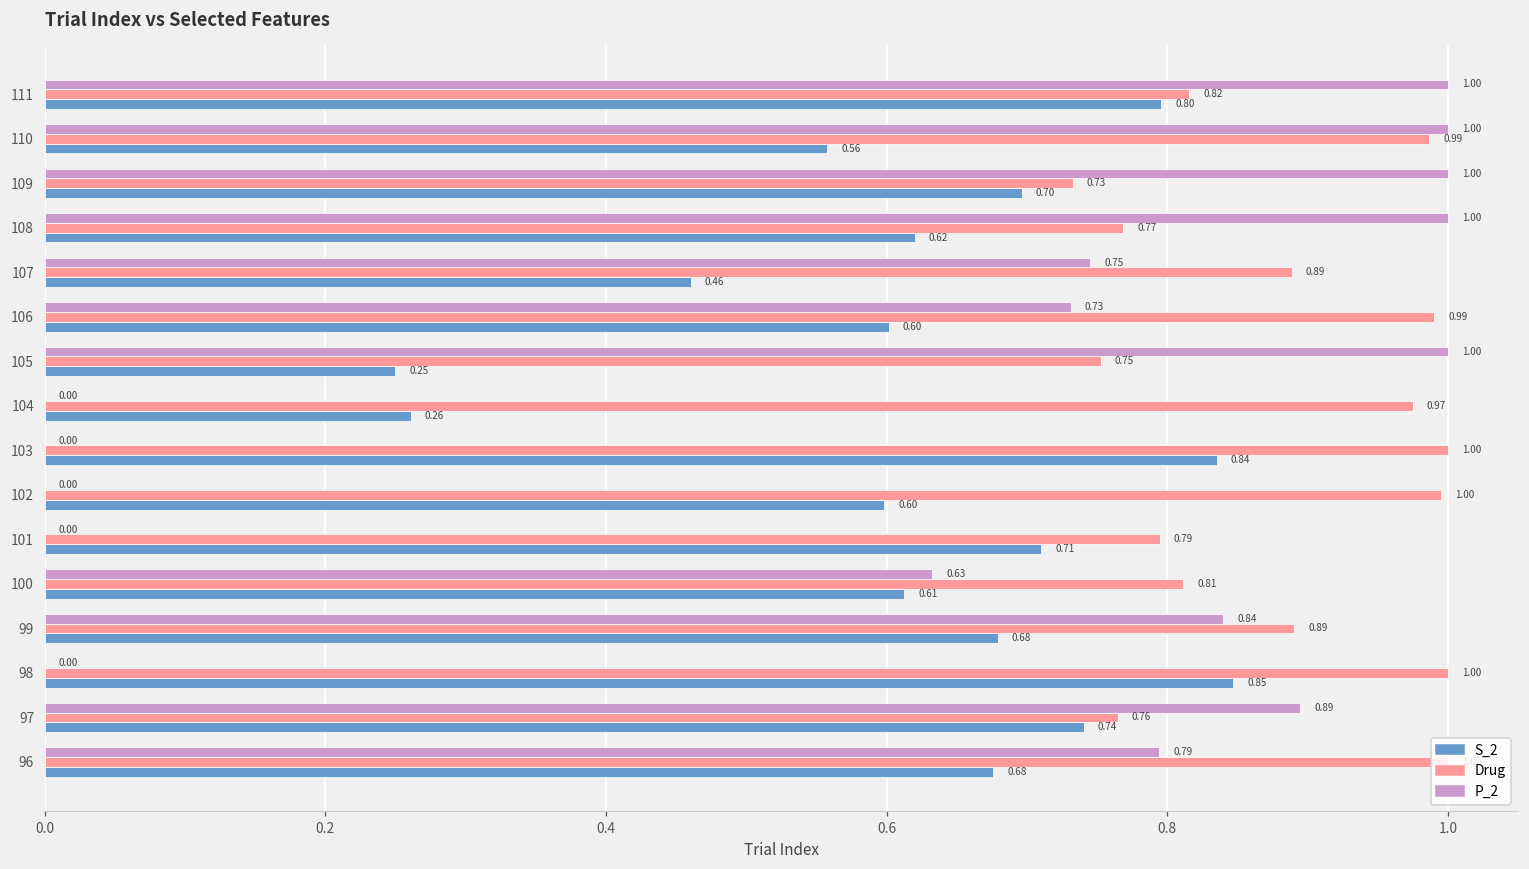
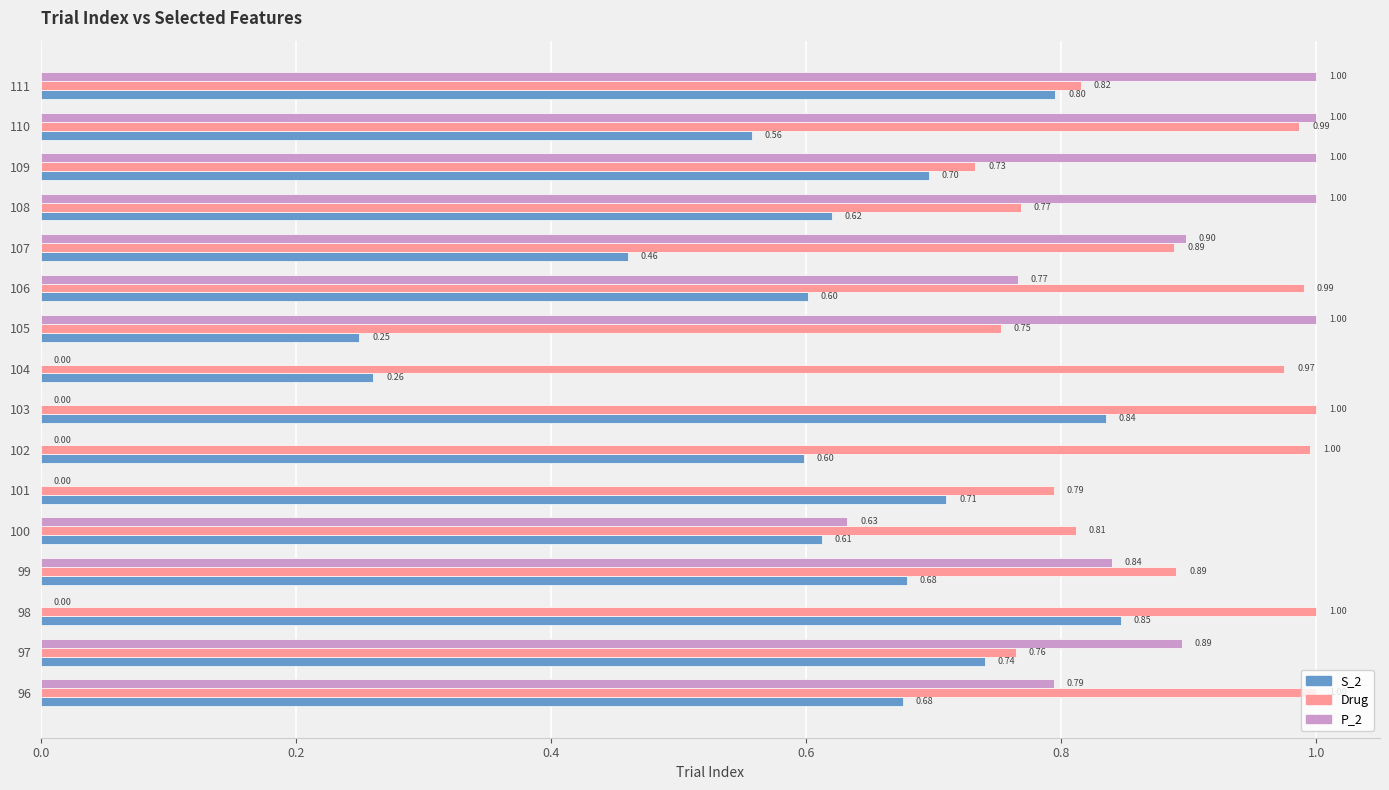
P_2, 107: 0.75 -> 0.90
P_2, 106: 0.73 -> 0.77
